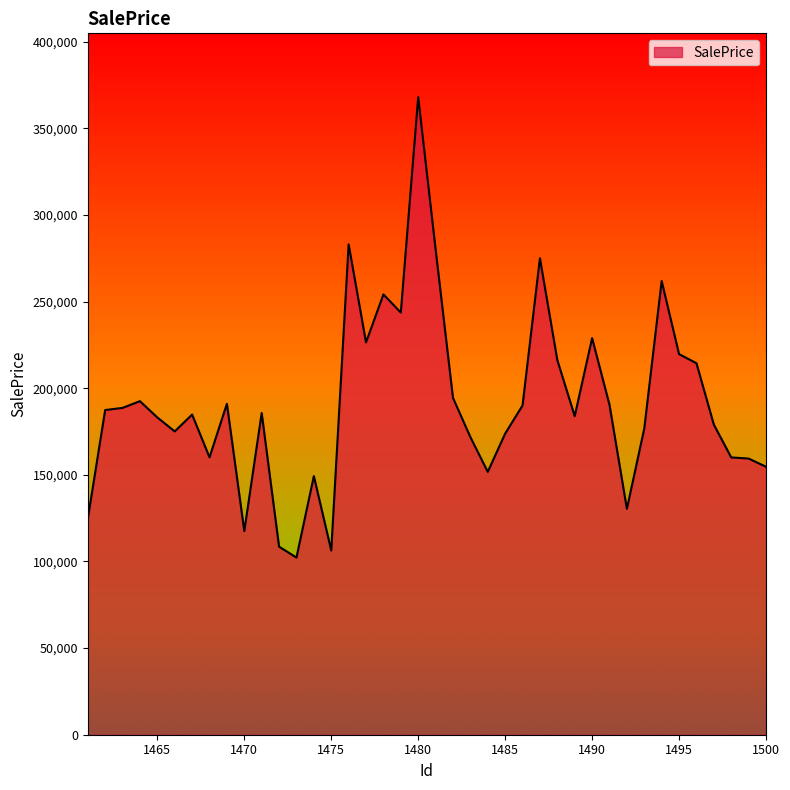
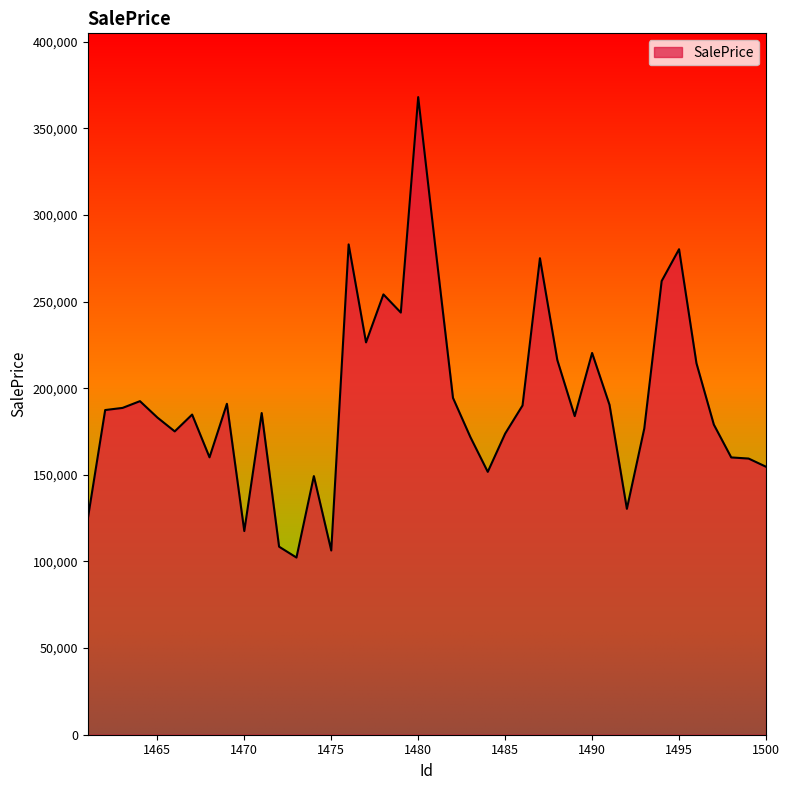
1490: 229,000 -> 220,000
1495: 220,000 -> 280,000
